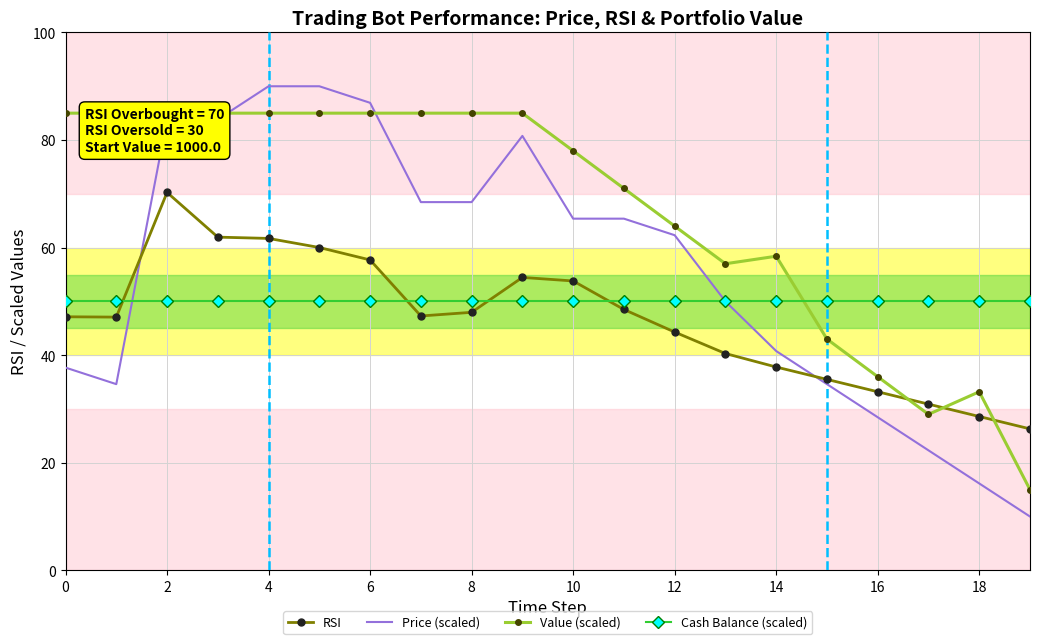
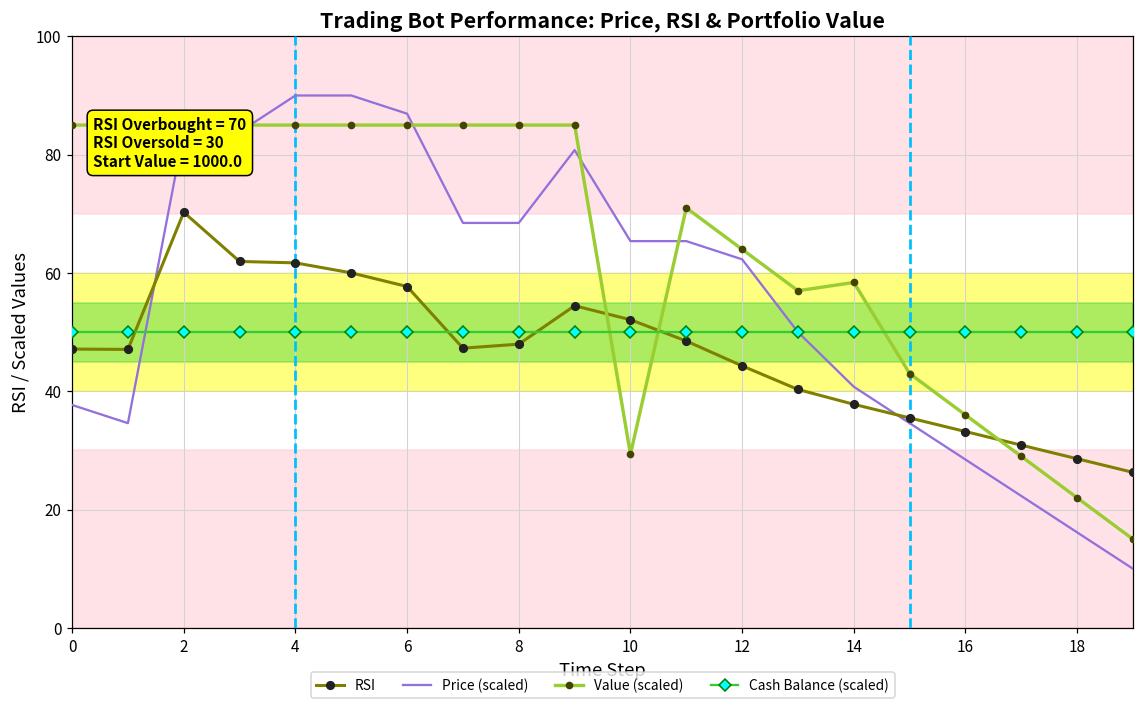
RSI, 10: 54 -> 52
Value (scaled), 10: 78 -> 29
Value (scaled), 18: 33 -> 22
